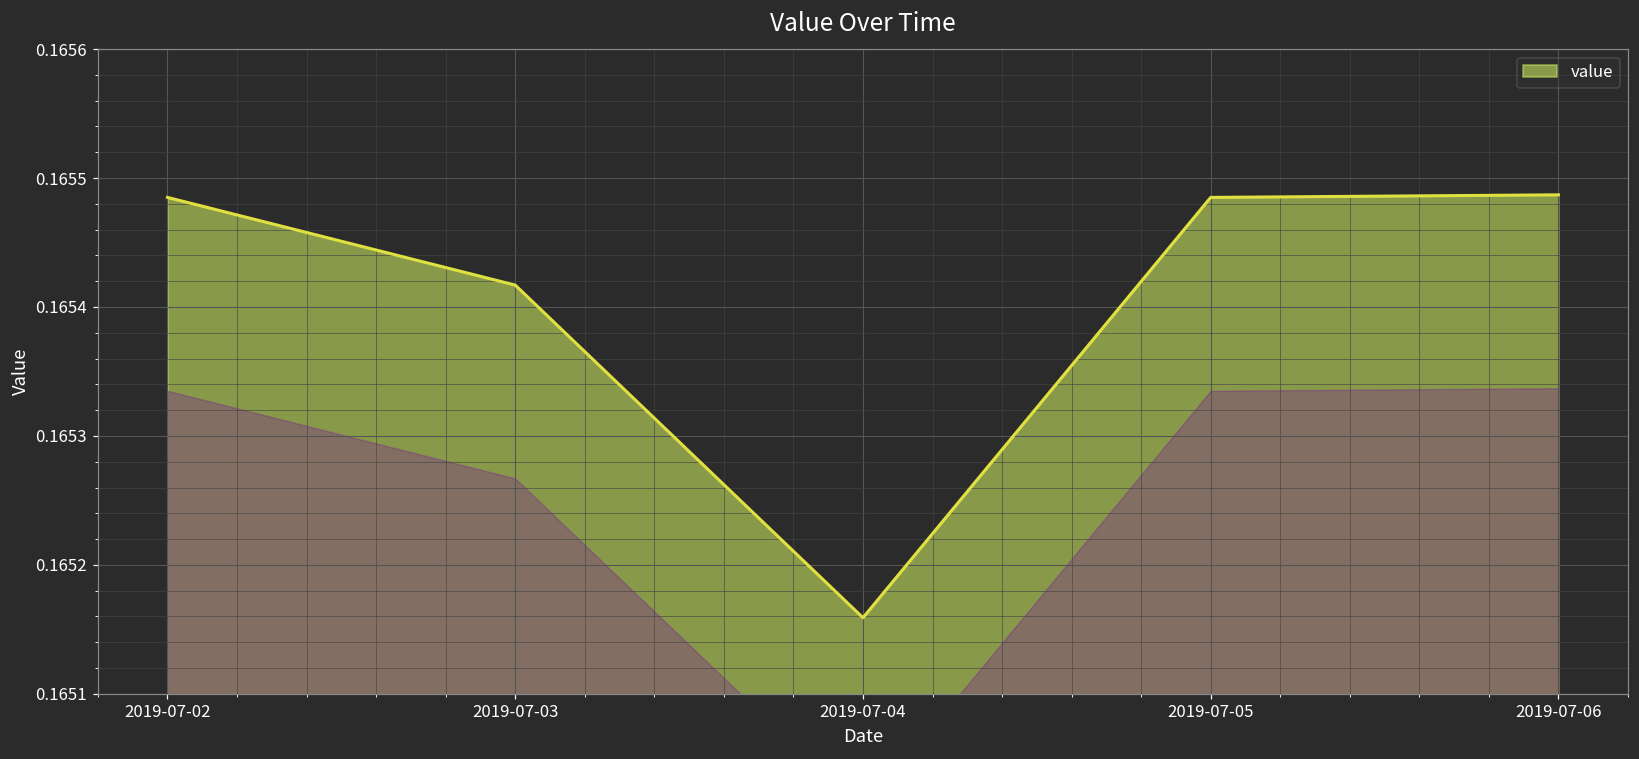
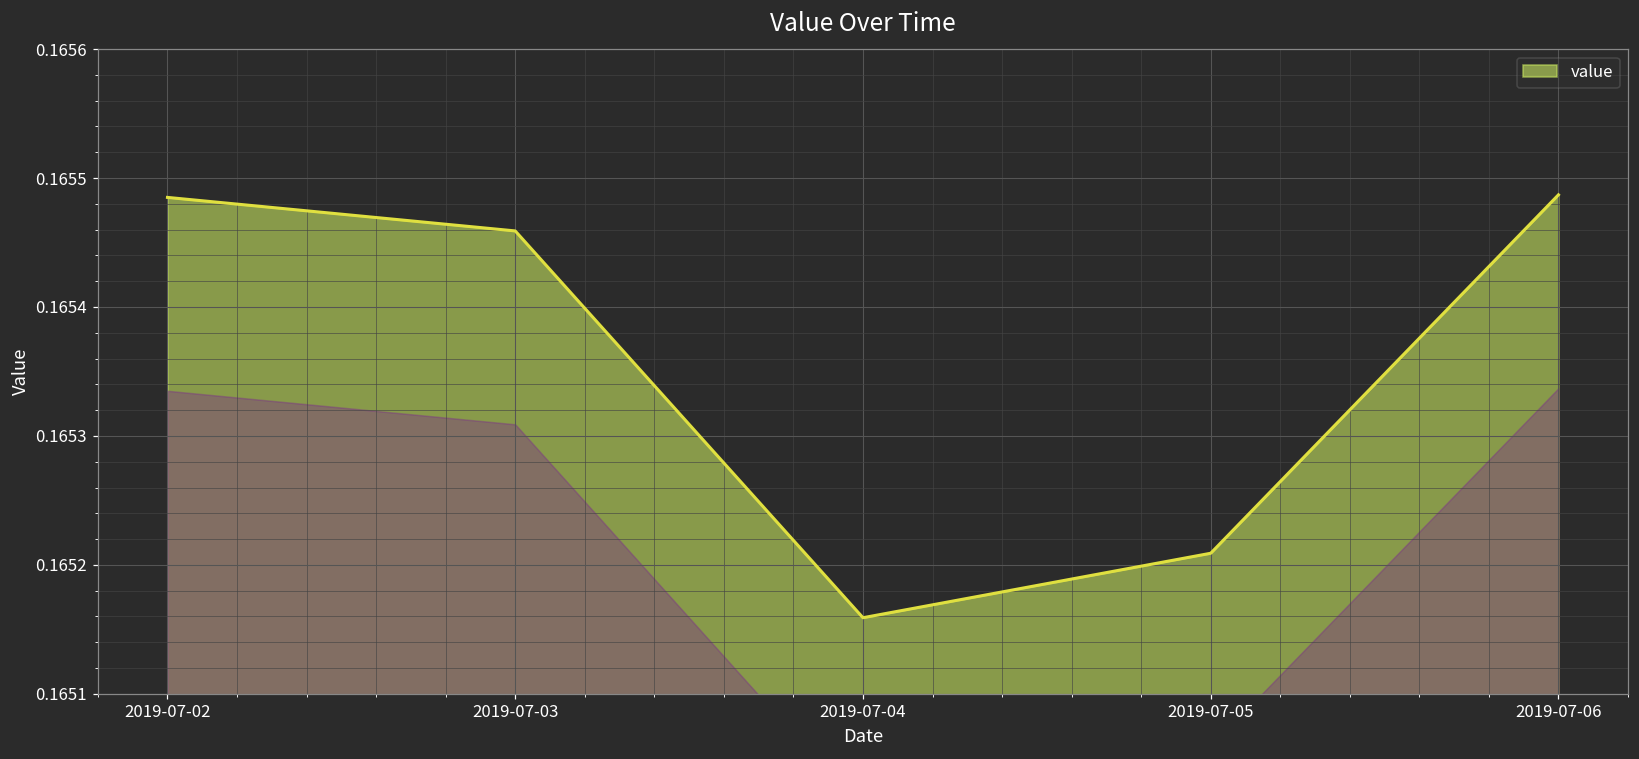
value, 2019-07-03: 0.165417 -> 0.165459
value, 2019-07-05: 0.165485 -> 0.165209
